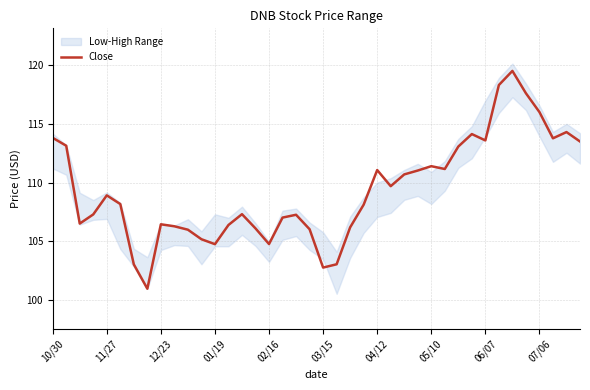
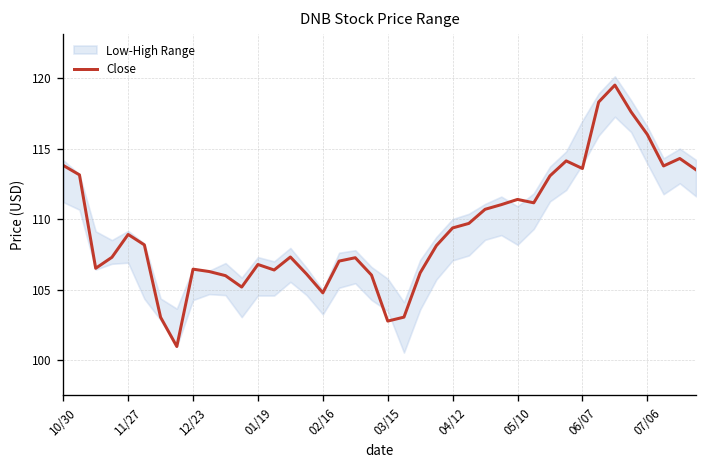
Close, 01/19: 104.8 -> 106.8
Close, 04/12: 111.1 -> 109.4
